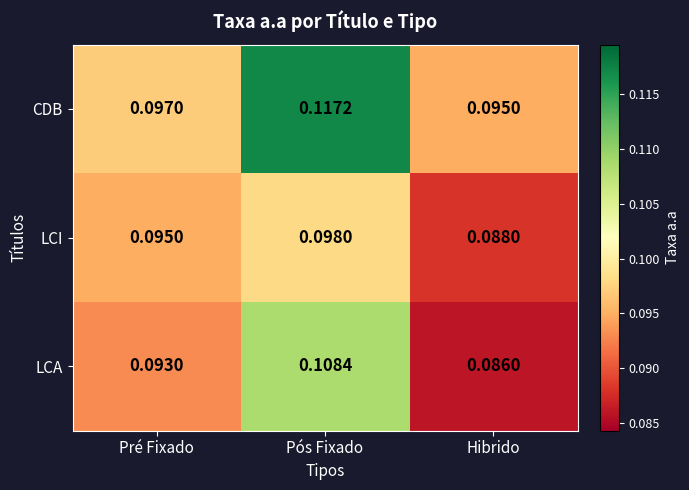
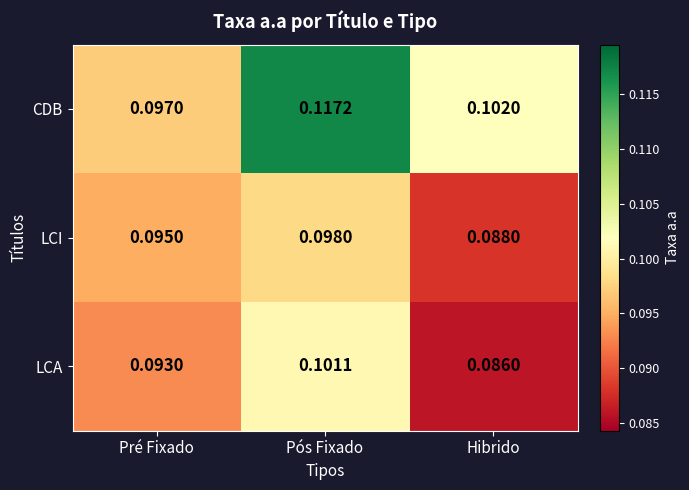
CDB, Hibrido: 0.0950 -> 0.1020
LCA, Pós Fixado: 0.1084 -> 0.1011
